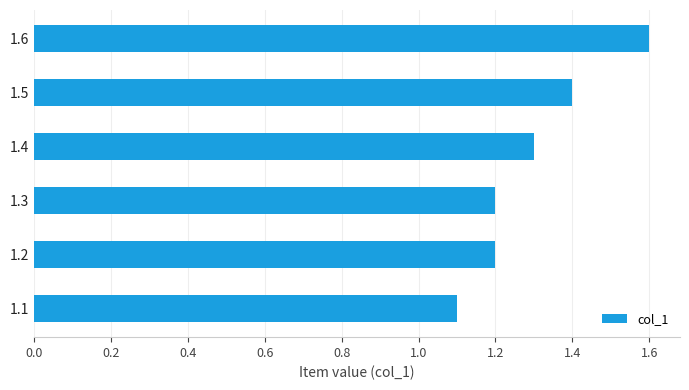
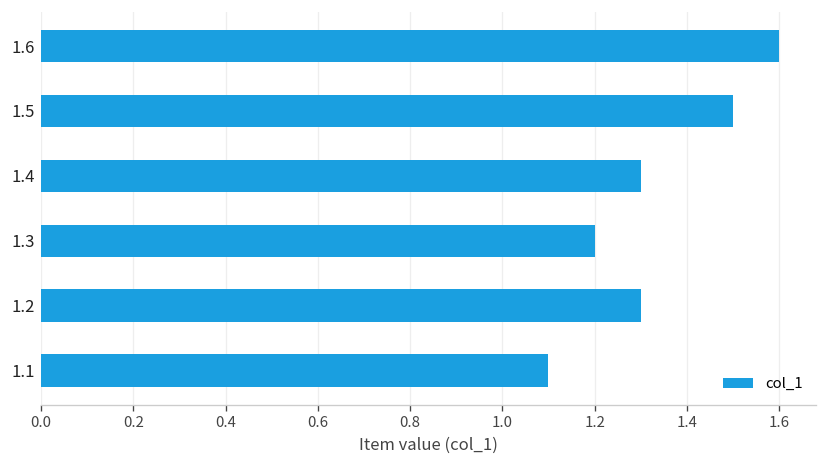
1.5: 1.4 -> 1.5
1.2: 1.2 -> 1.3
